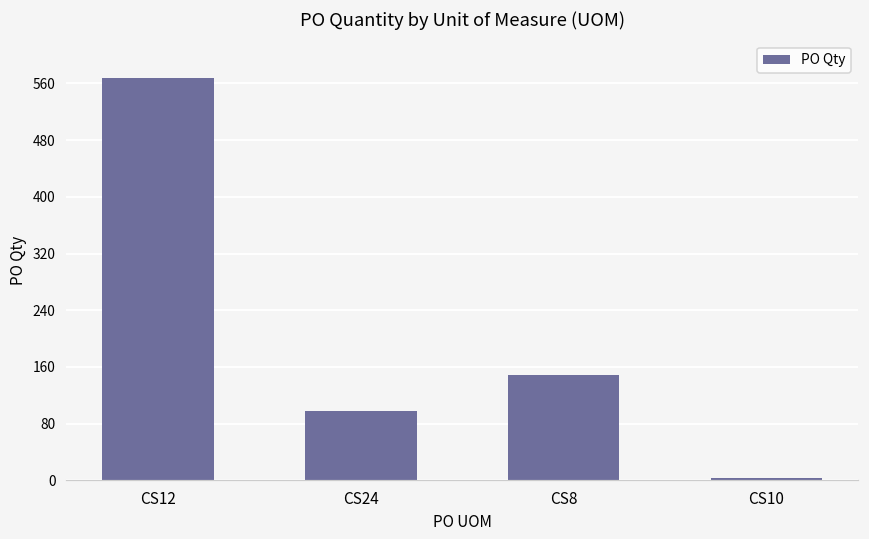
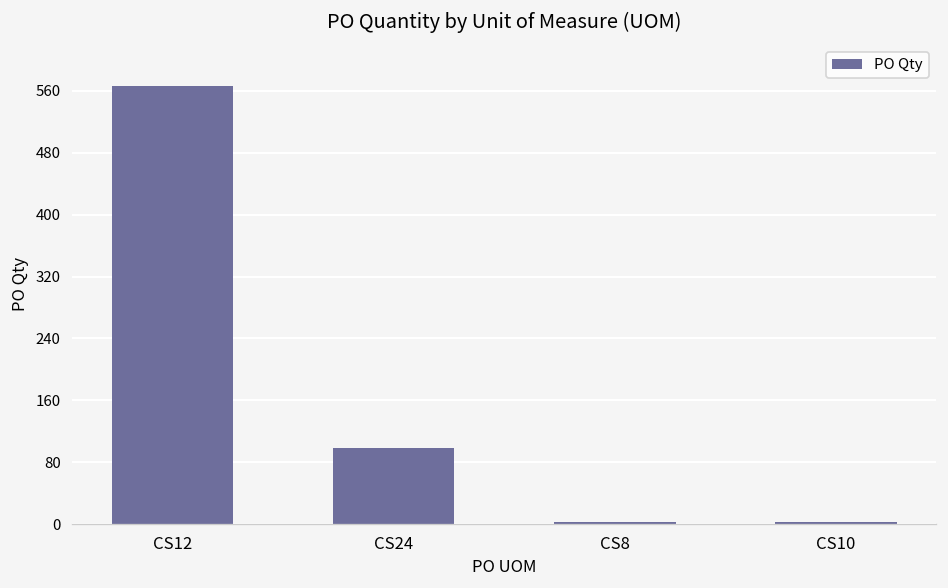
CS8: 150 -> 0
